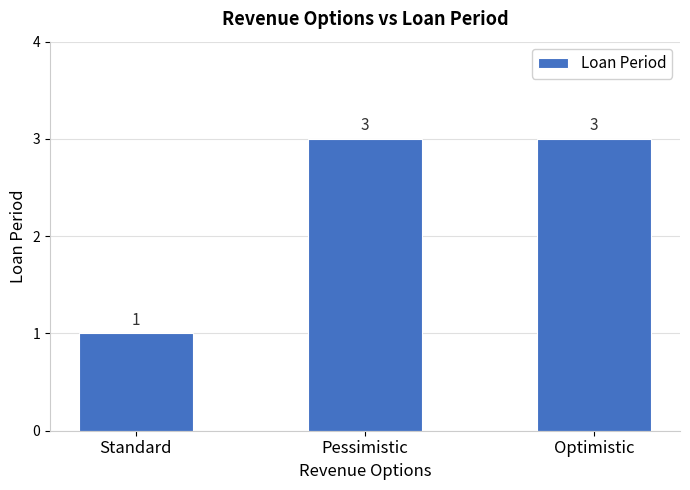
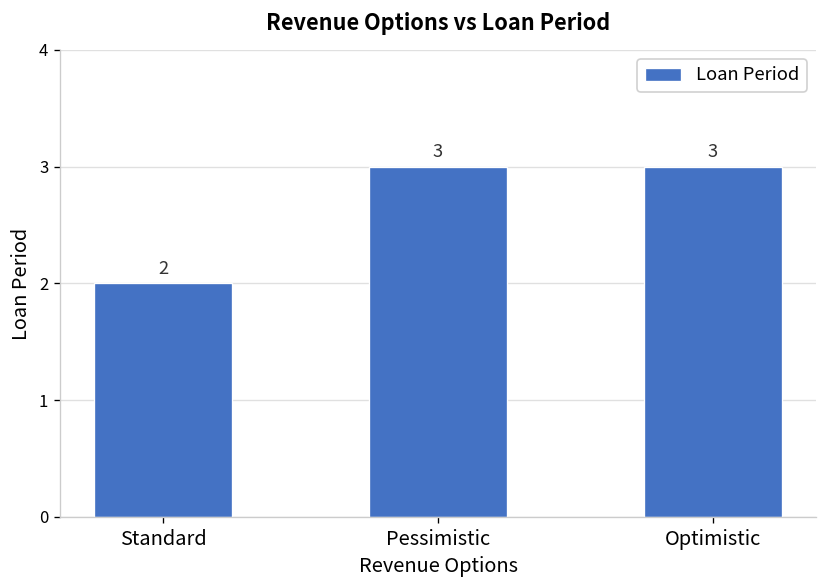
Standard: 1 -> 2
